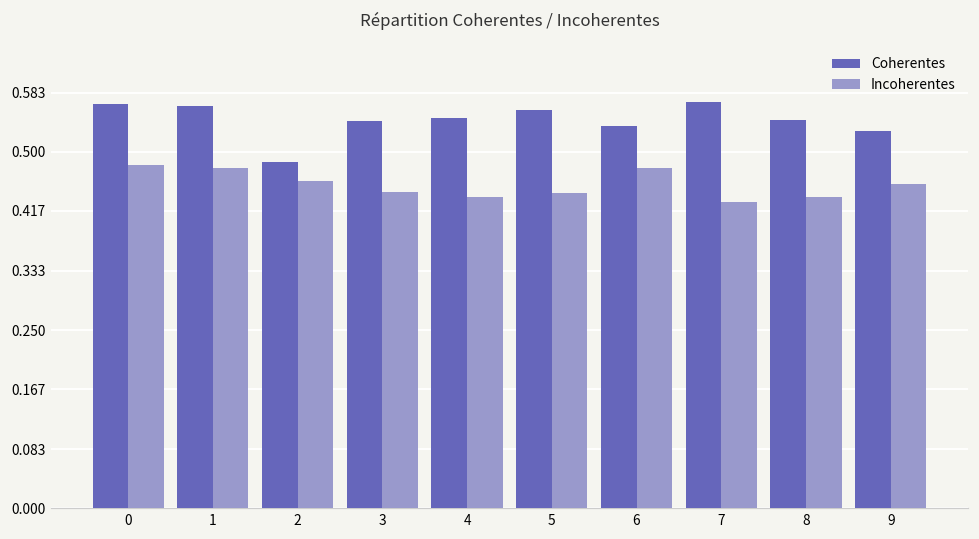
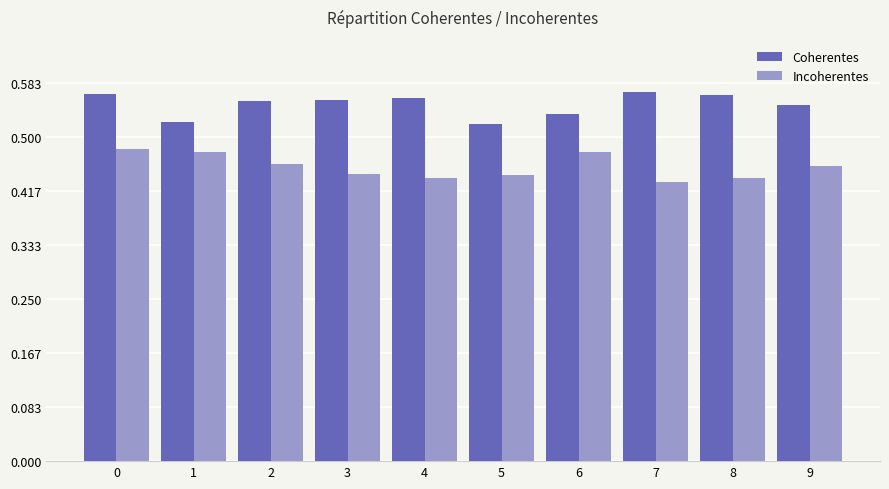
Coherentes, 1: 0.56 -> 0.52
Coherentes, 2: 0.49 -> 0.56
Coherentes, 3: 0.54 -> 0.56
Coherentes, 4: 0.55 -> 0.56
Coherentes, 5: 0.56 -> 0.52
Coherentes, 8: 0.54 -> 0.57
Coherentes, 9: 0.53 -> 0.55
